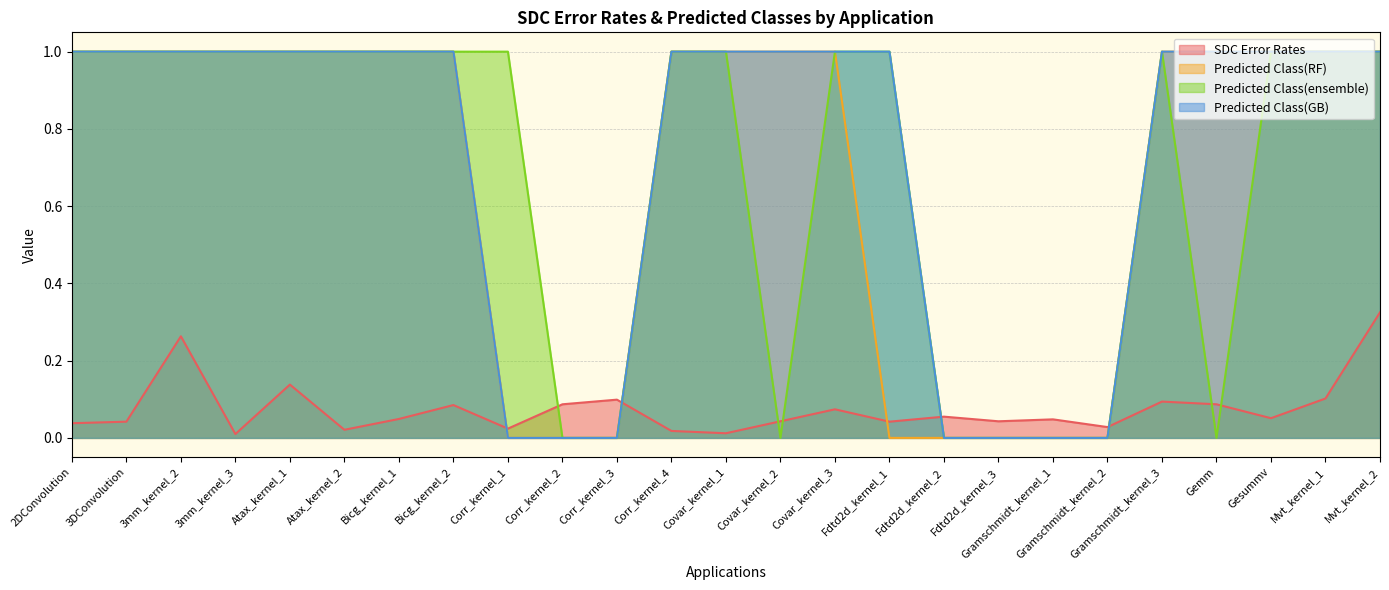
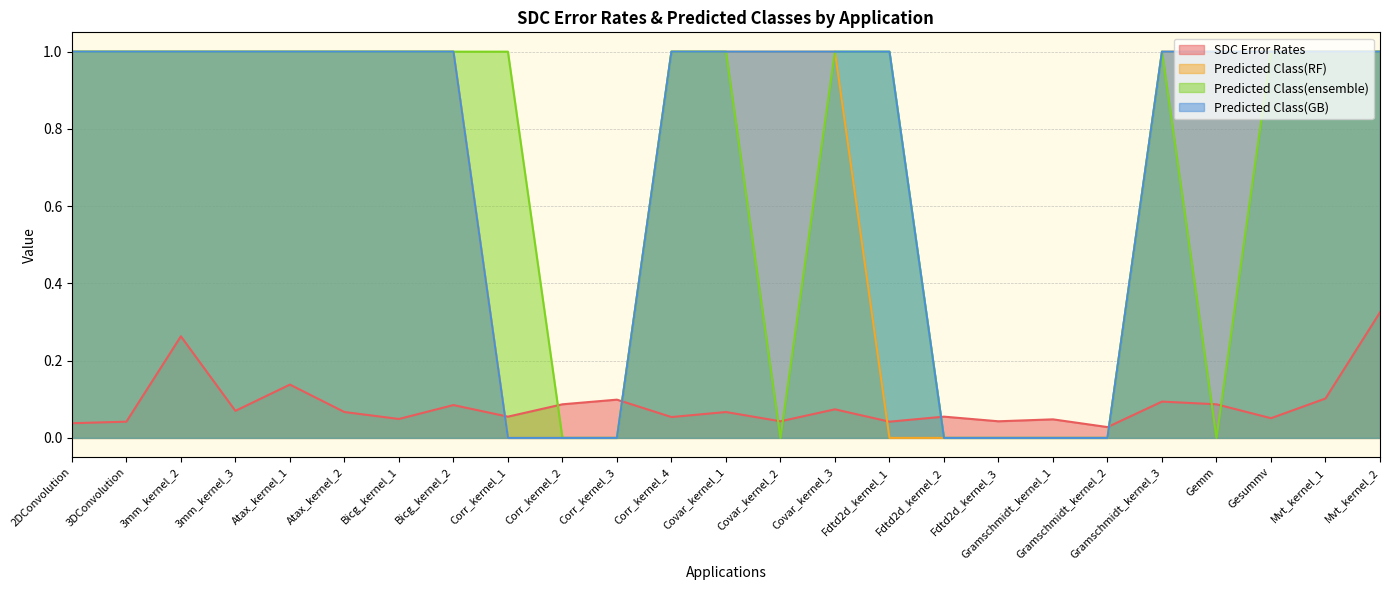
SDC Error Rates, 3mm_kernel_3: 0.01 -> 0.07
SDC Error Rates, Atax_kernel_2: 0.02 -> 0.07
SDC Error Rates, Corr_kernel_1: 0.02 -> 0.06
SDC Error Rates, Corr_kernel_4: 0.02 -> 0.05
SDC Error Rates, Covar_kernel_1: 0.01 -> 0.07
